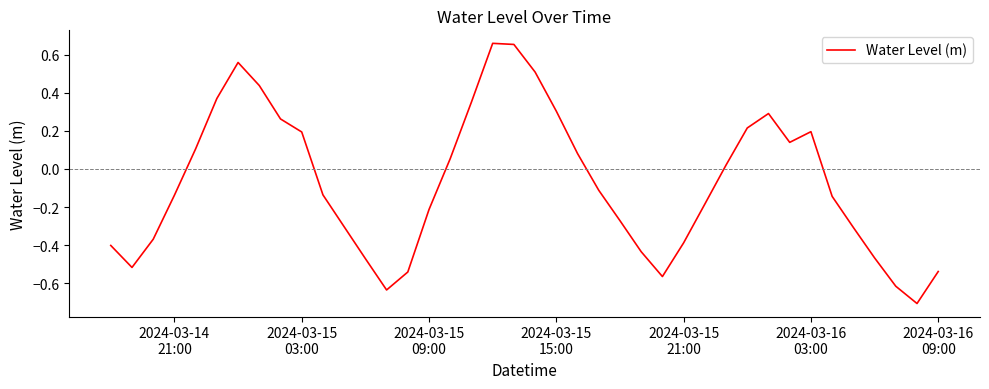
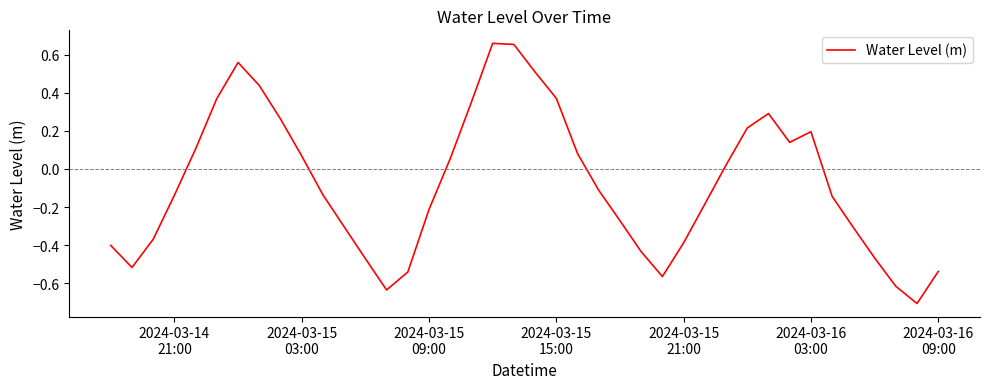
2024-03-15 03:00: 0.19 -> 0.07
2024-03-15 15:00: 0.30 -> 0.37
